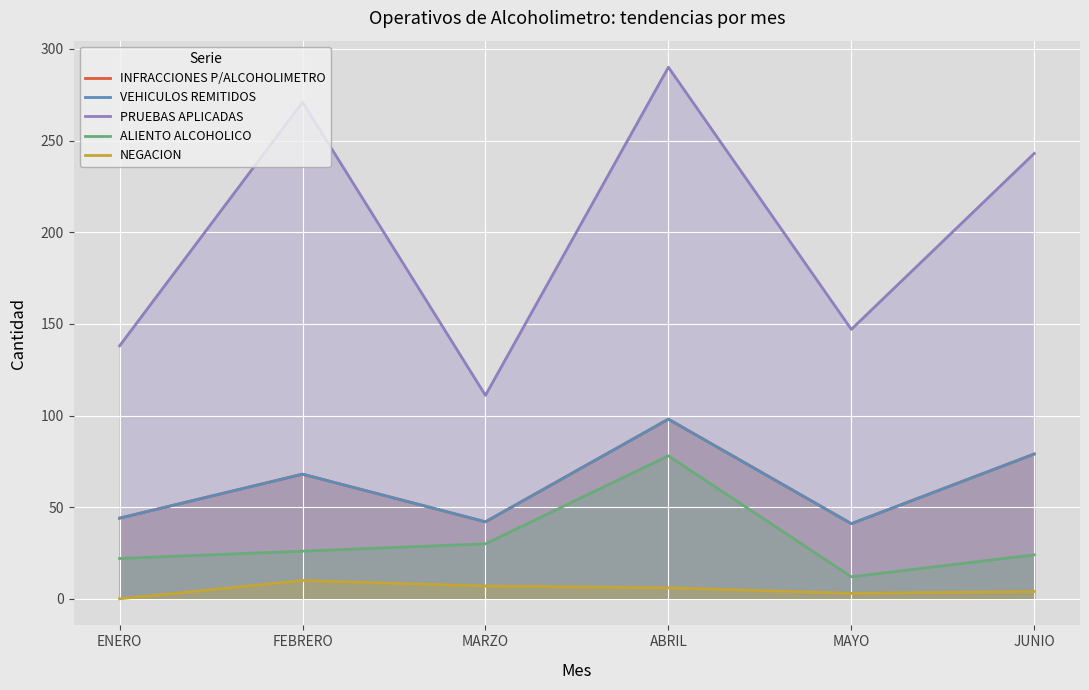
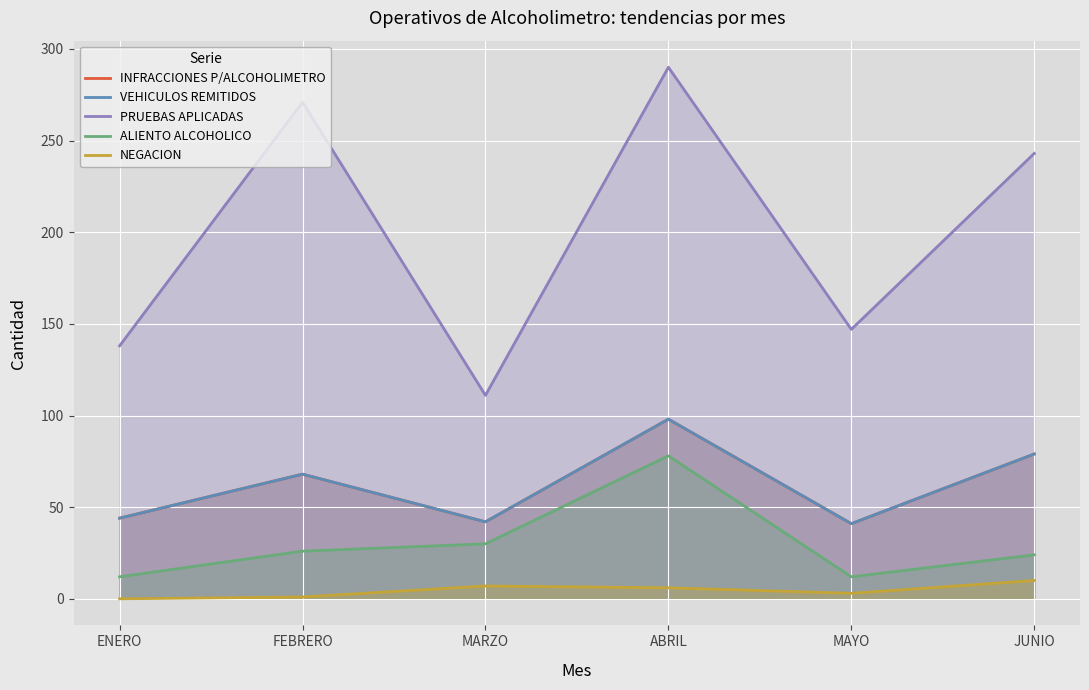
ALIENTO ALCOHOLICO, ENERO: 22 -> 12
NEGACION, FEBRERO: 10 -> 1
NEGACION, JUNIO: 4 -> 10
